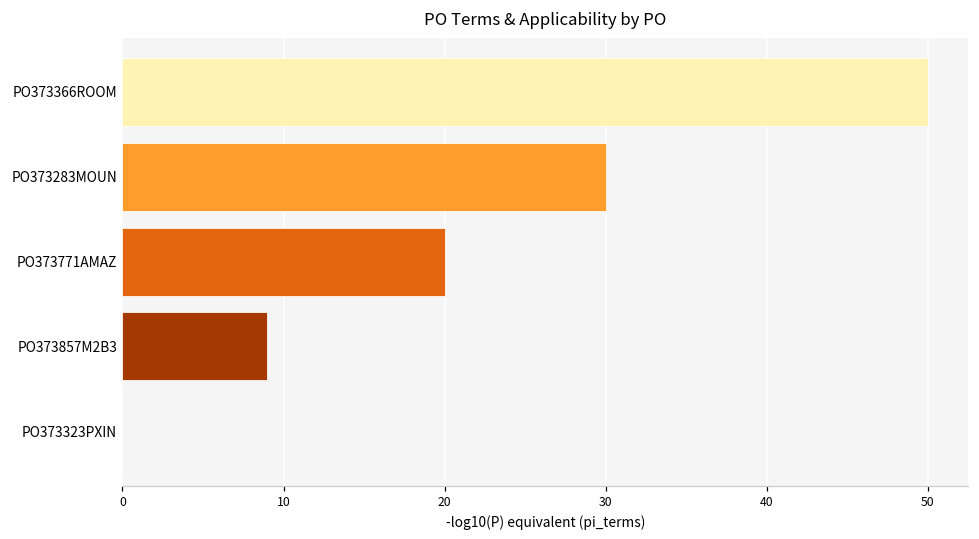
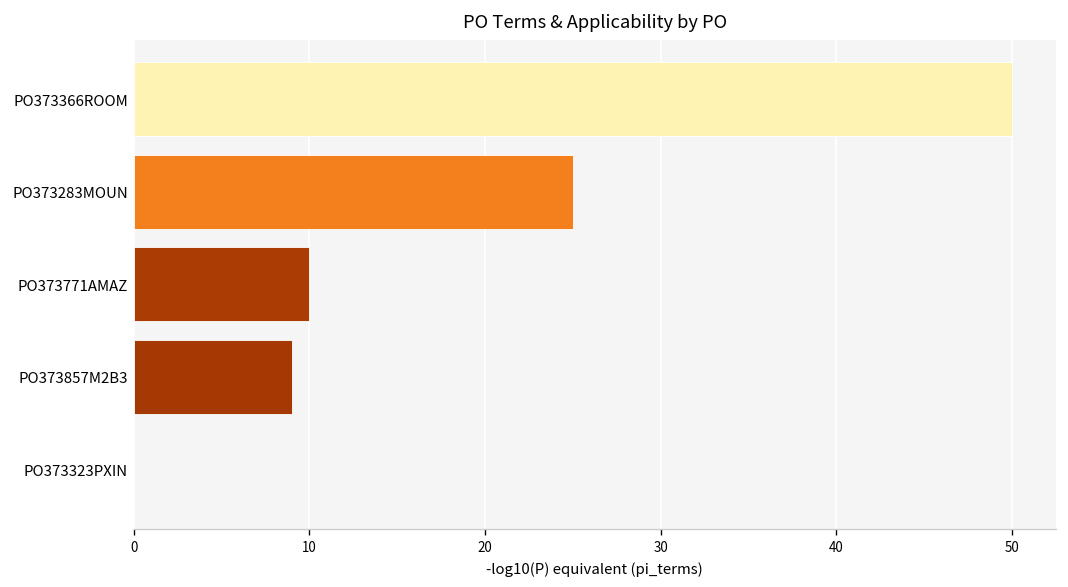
PO373283MOUN: 30 -> 25
PO373771AMAZ: 20 -> 10
